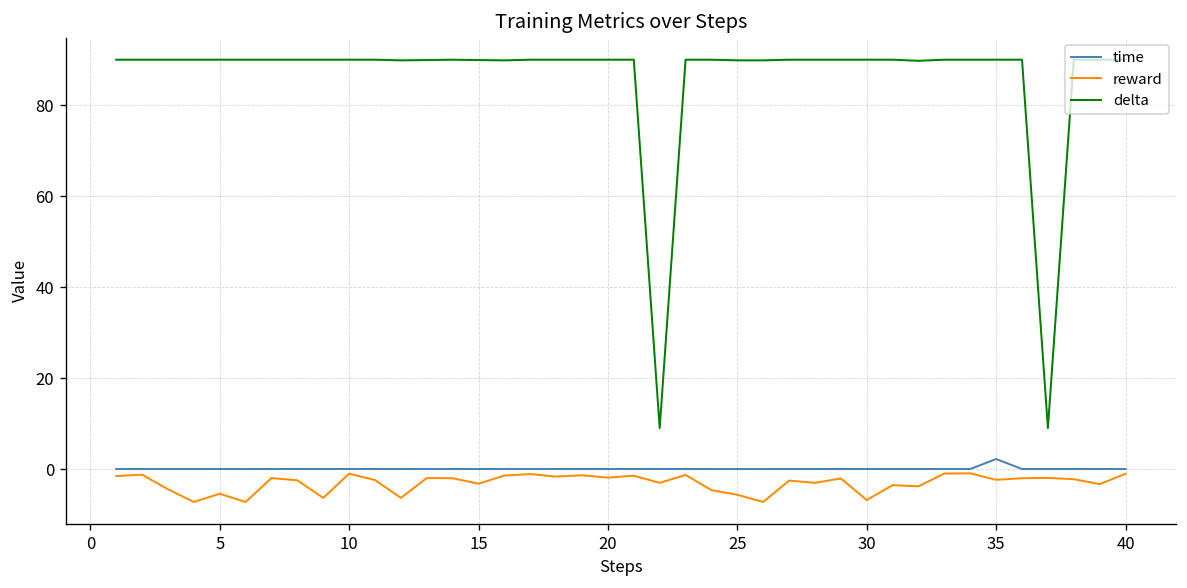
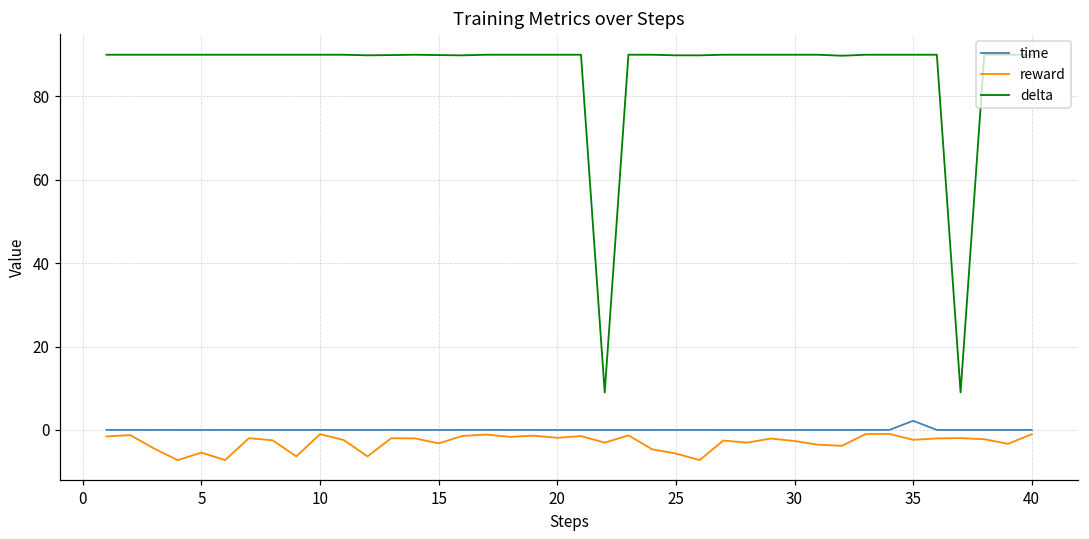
reward, 30: -7 -> -3
